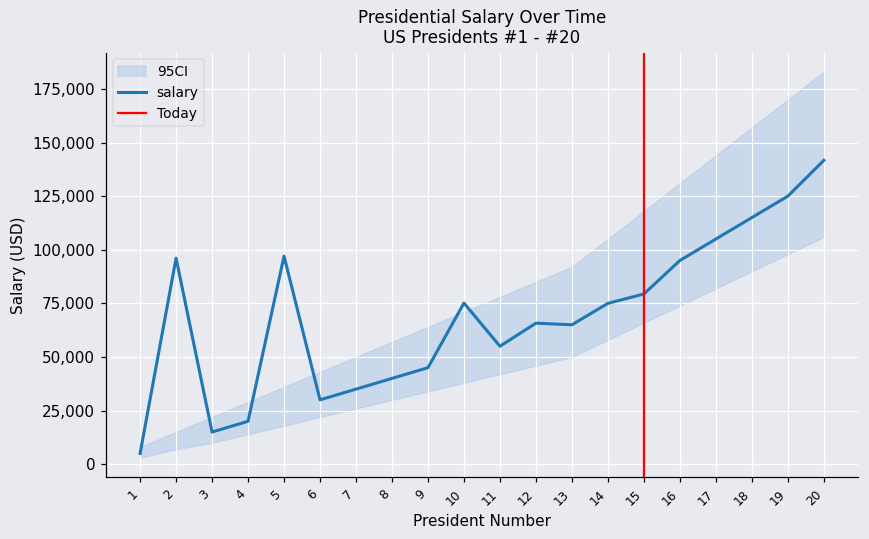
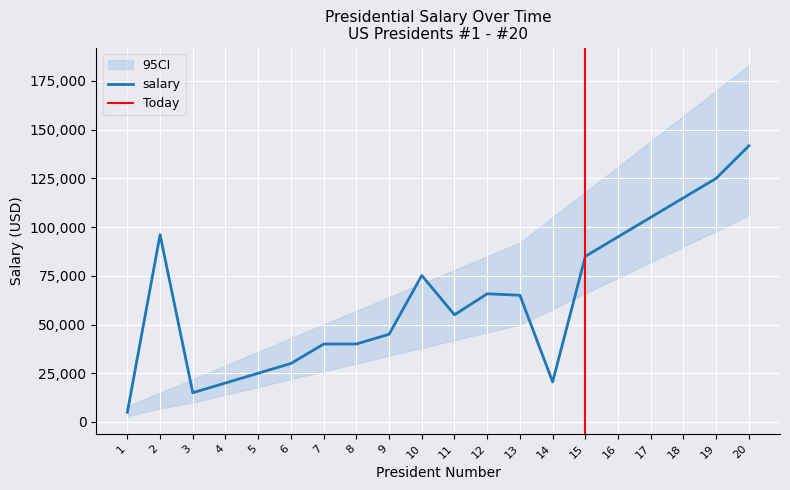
salary, 5: 97,000 -> 25,000
salary, 7: 35,000 -> 40,000
salary, 14: 75,000 -> 21,000
salary, 15: 79,000 -> 85,000
